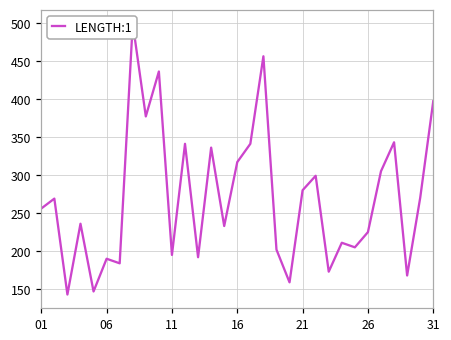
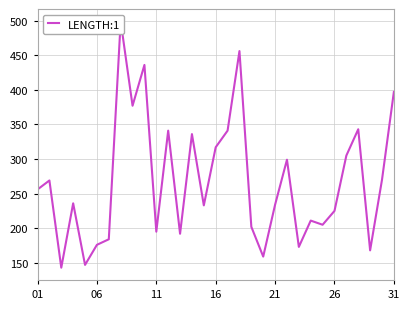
06: 190 -> 180
21: 280 -> 230
